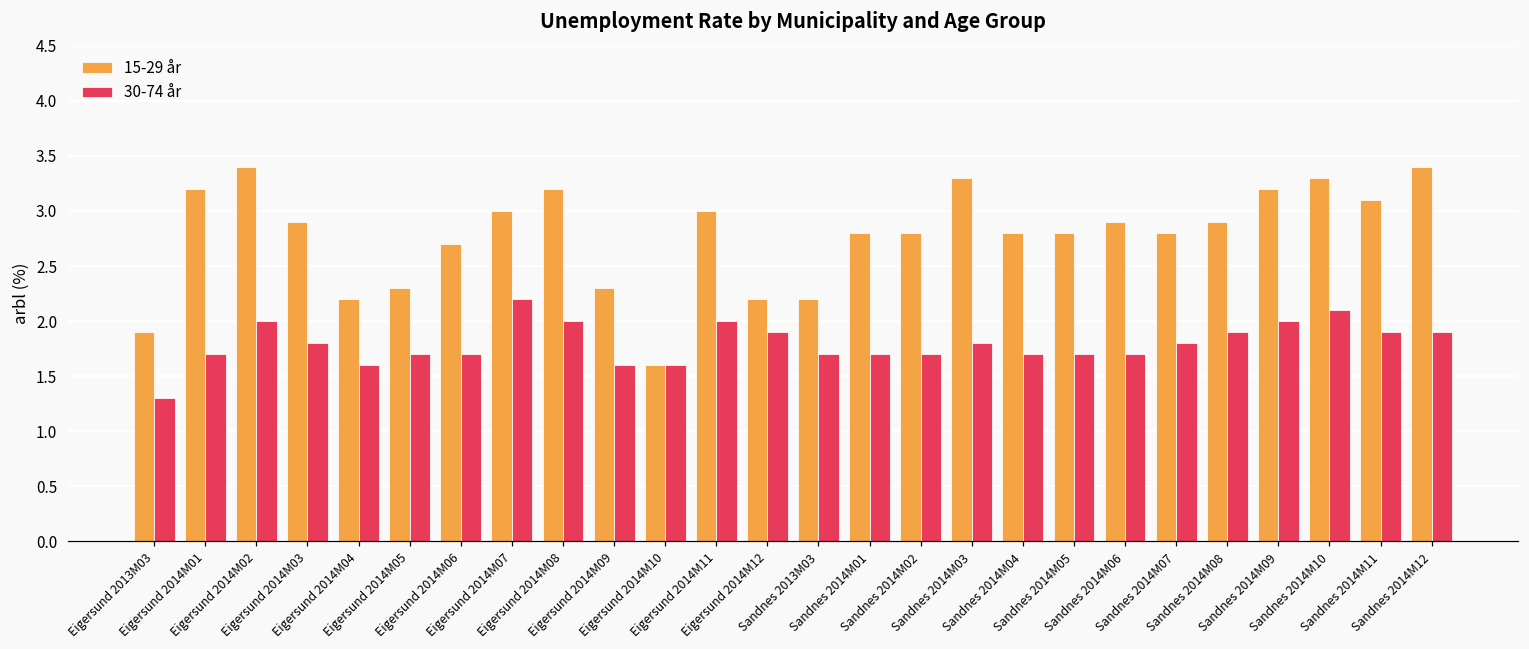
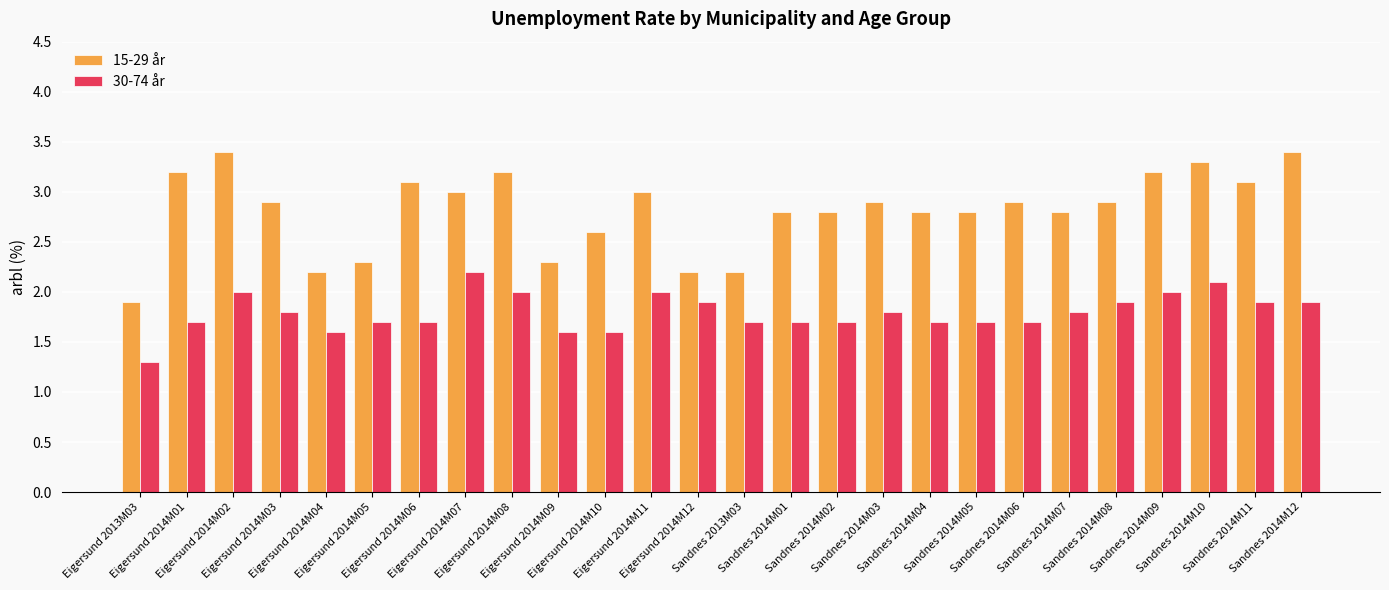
15-29 år, Eigersund 2014M06: 2.7 -> 3.1
15-29 år, Eigersund 2014M10: 1.6 -> 2.6
15-29 år, Sandnes 2014M03: 3.3 -> 2.9
